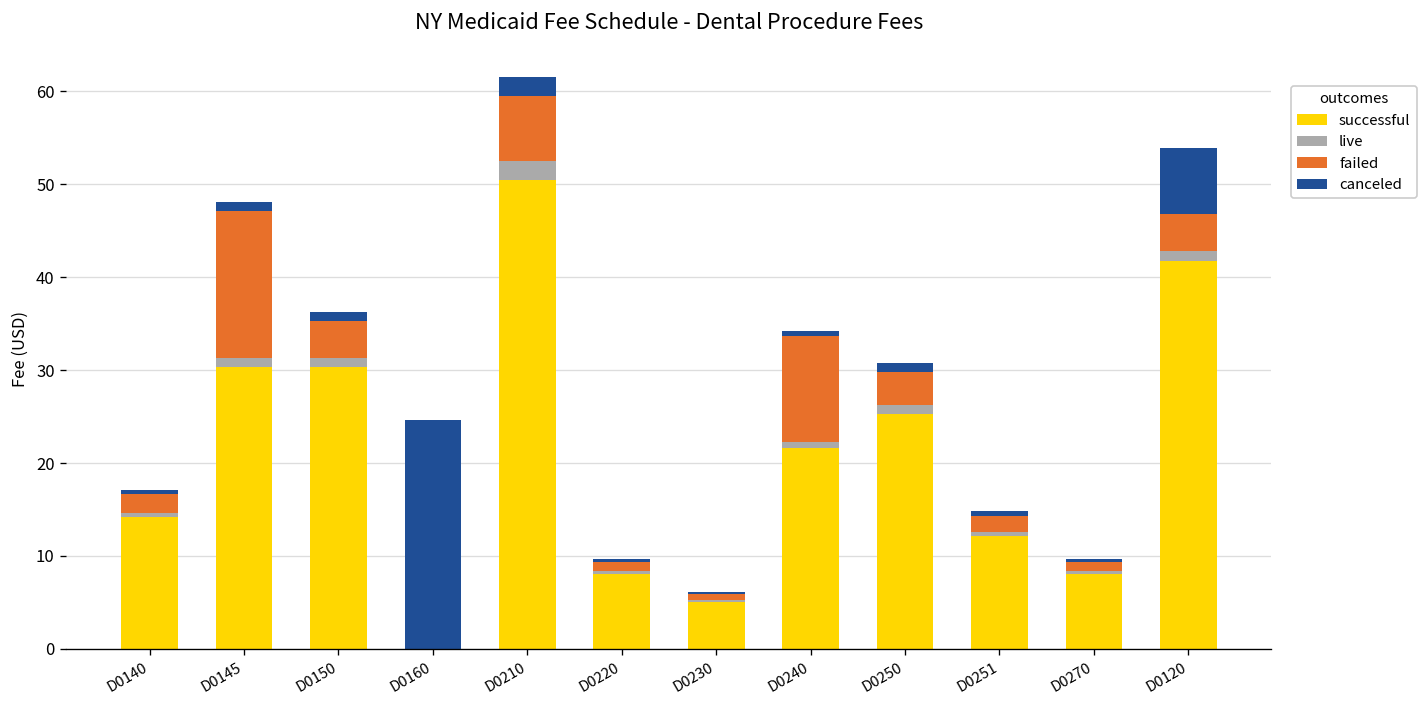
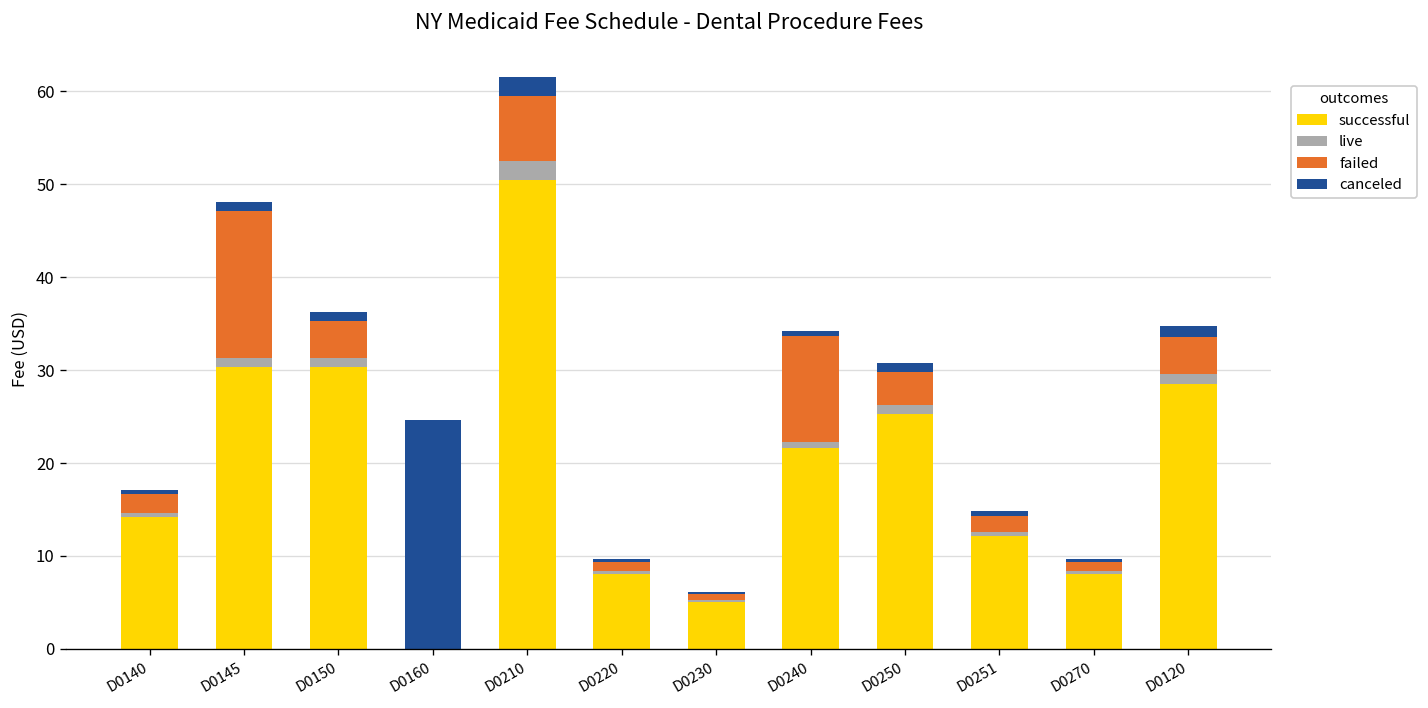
successful, D0120: 42 -> 29
canceled, D0120: 7 -> 1
